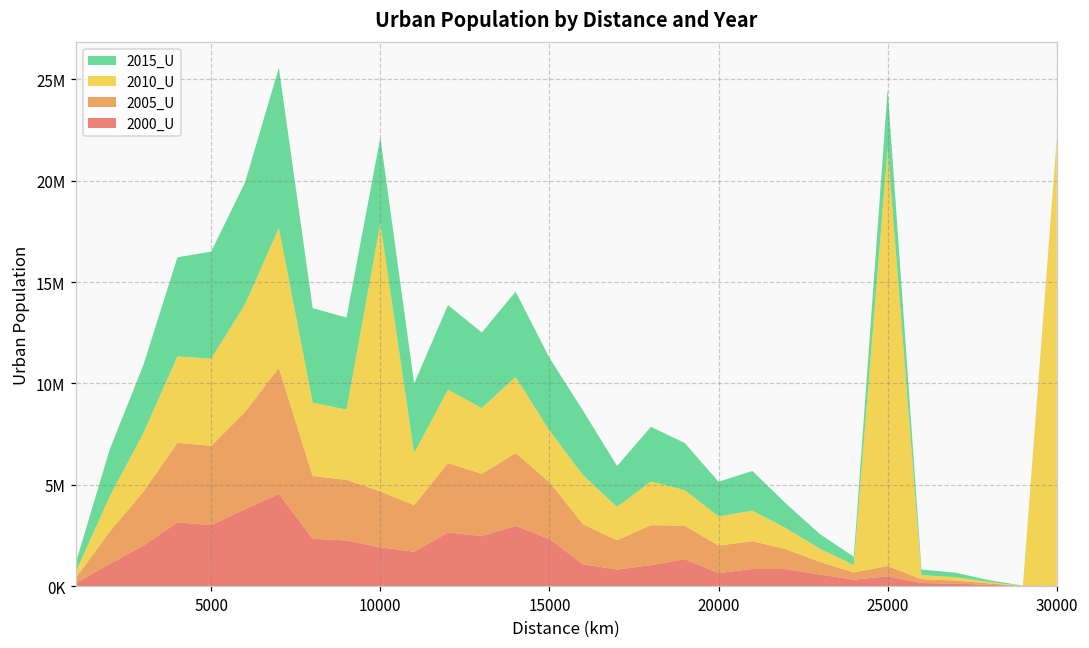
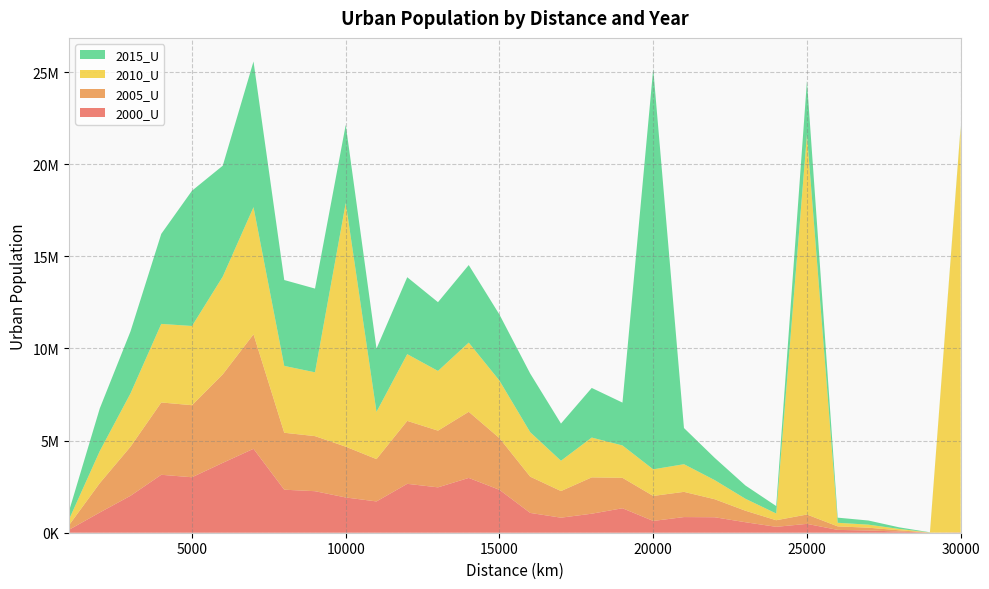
2015_U, 5000: 5300000 -> 7300000
2010_U, 15000: 2500000 -> 3100000
2015_U, 20000: 1700000 -> 21700000
